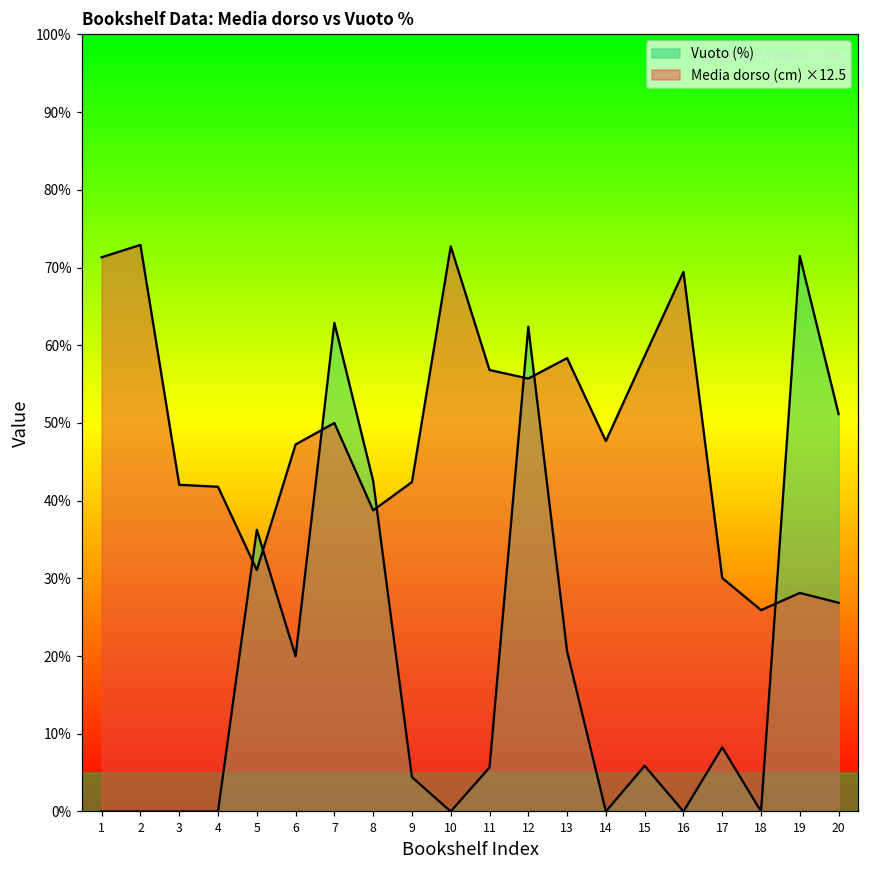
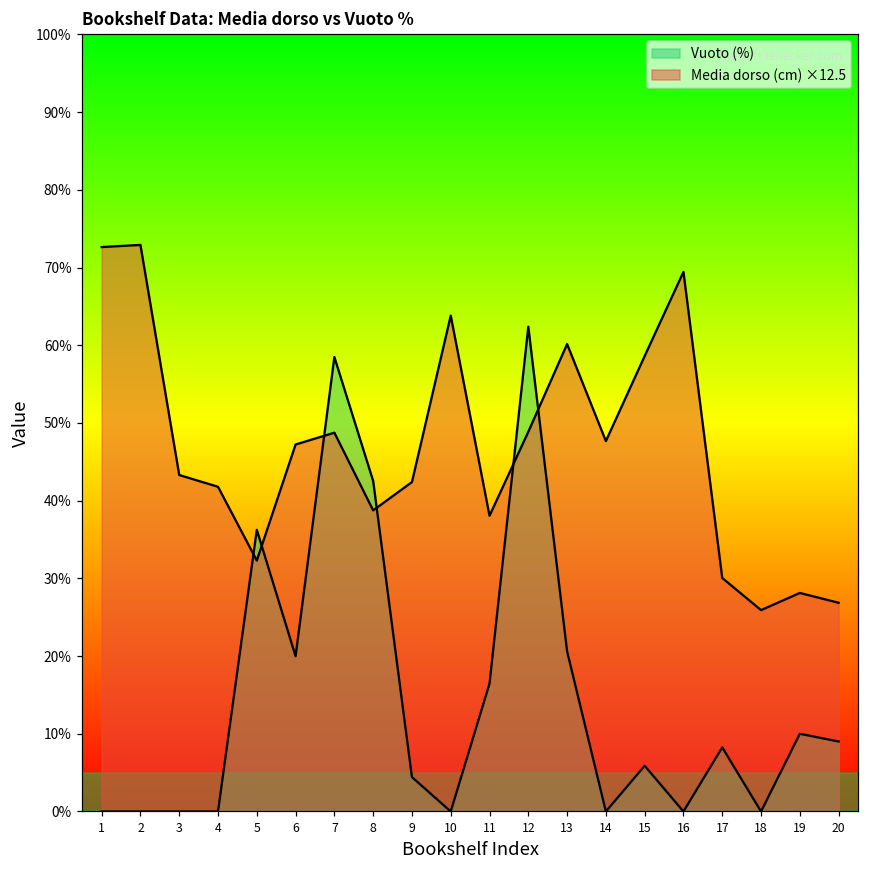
Media dorso (cm) ×12.5, 1: 71% -> 73%
Media dorso (cm) ×12.5, 3: 42% -> 43%
Media dorso (cm) ×12.5, 5: 31% -> 32%
Vuoto (%), 7: 63% -> 58%
Media dorso (cm) ×12.5, 7: 50% -> 49%
Media dorso (cm) ×12.5, 10: 73% -> 64%
Vuoto (%), 11: 6% -> 16%
Media dorso (cm) ×12.5, 11: 57% -> 38%
Media dorso (cm) ×12.5, 12: 56% -> 49%
Media dorso (cm) ×12.5, 13: 58% -> 60%
Vuoto (%), 19: 72% -> 10%
Vuoto (%), 20: 51% -> 9%
